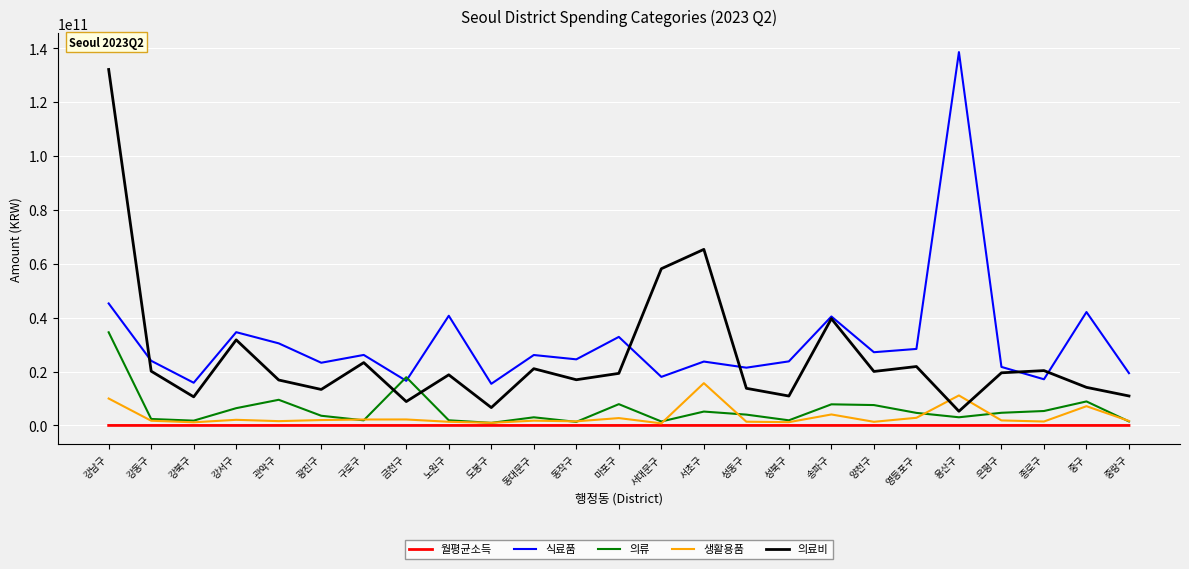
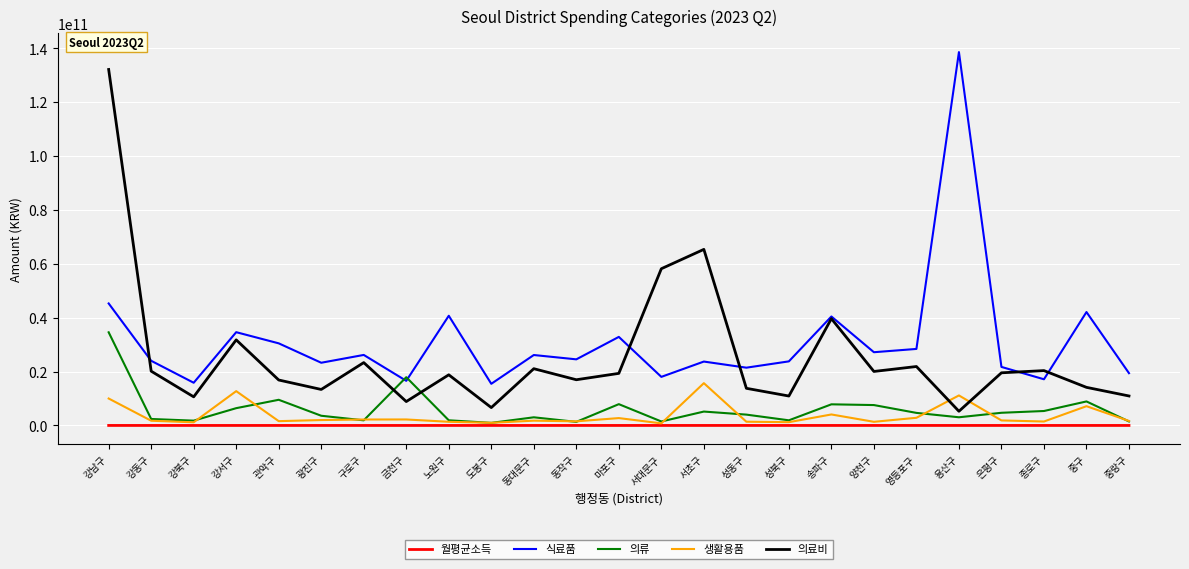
생활용품, 강서구: 2000000000 -> 13000000000
